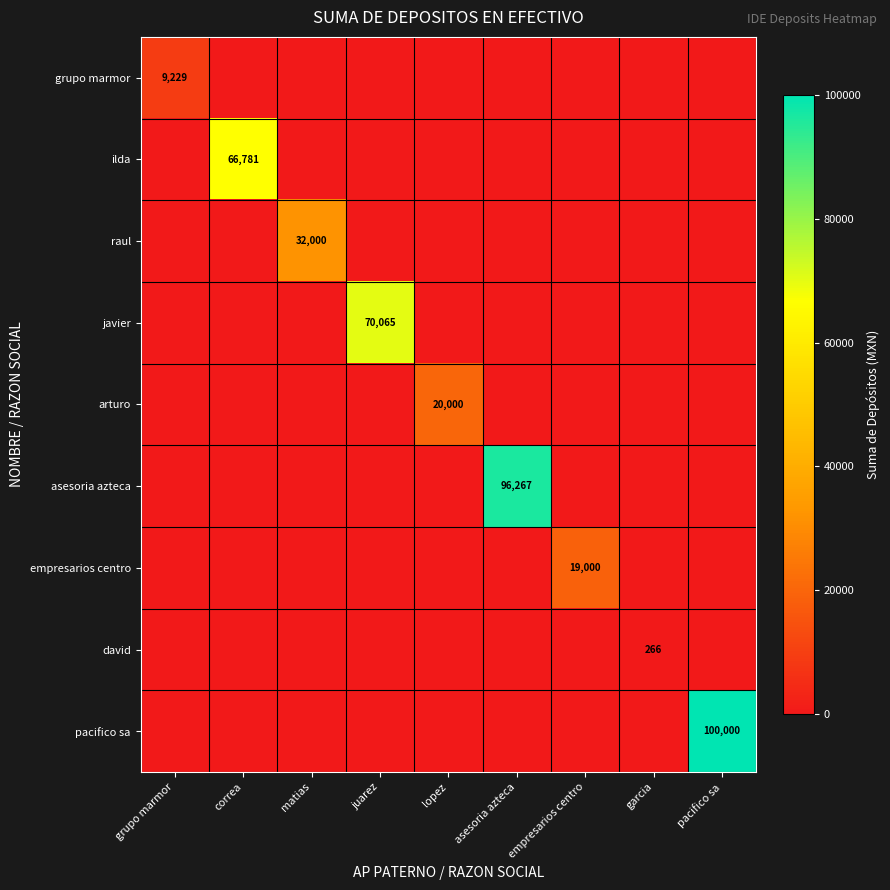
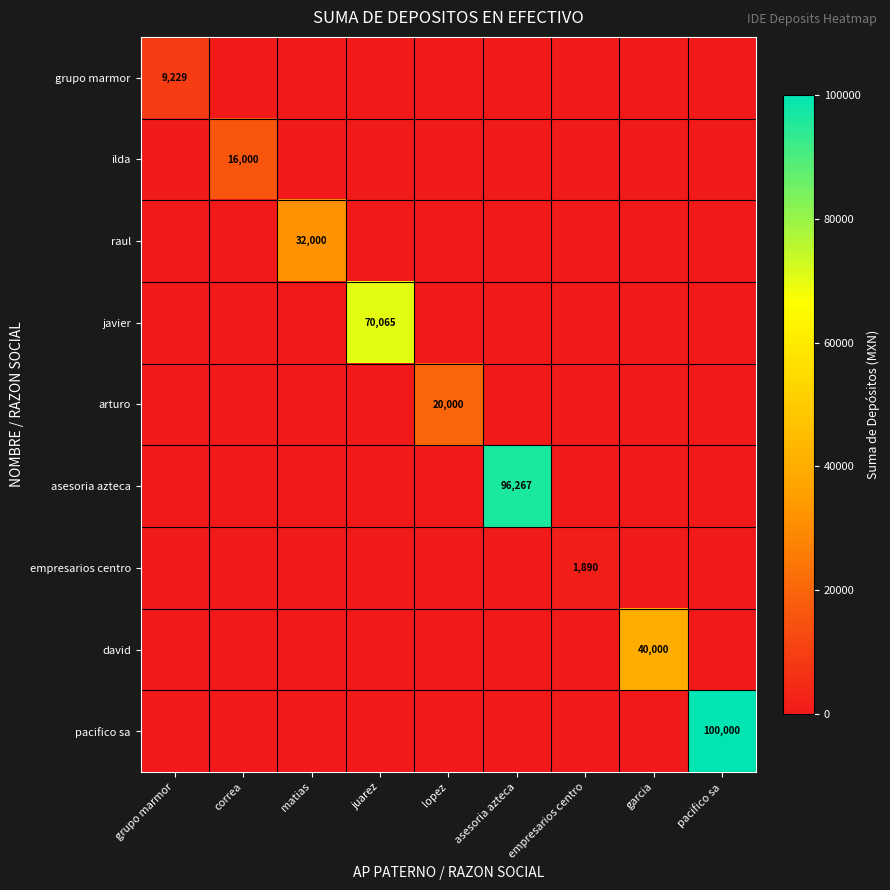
ilda, correa: 66,781 -> 16,000
empresarios centro, empresarios centro: 19,000 -> 1,890
david, garcia: 266 -> 40,000
